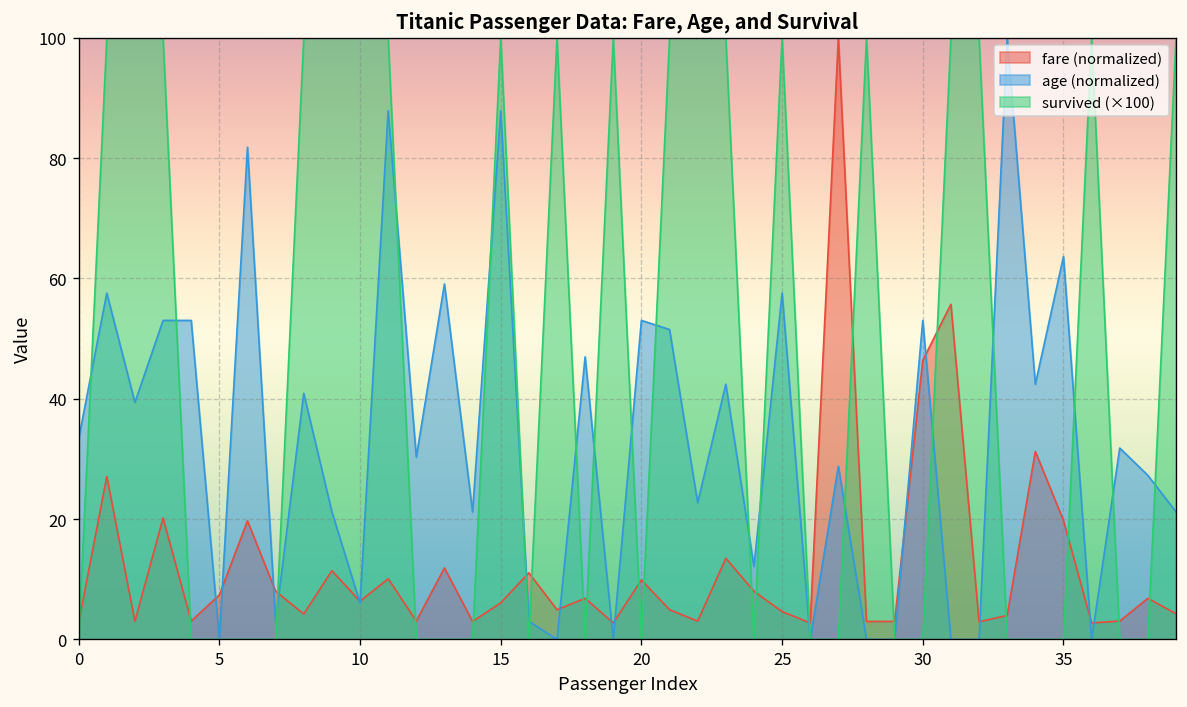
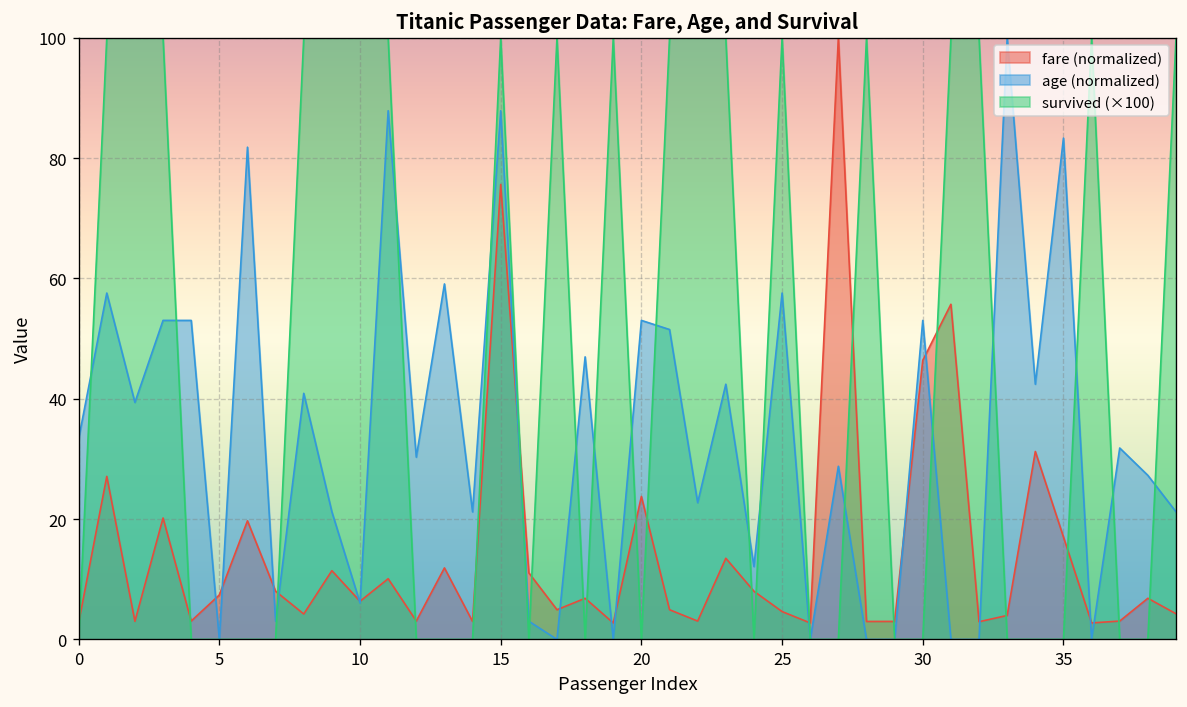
fare (normalized), 15: 6 -> 76
fare (normalized), 20: 10 -> 24
fare (normalized), 35: 20 -> 17
age (normalized), 35: 64 -> 83
